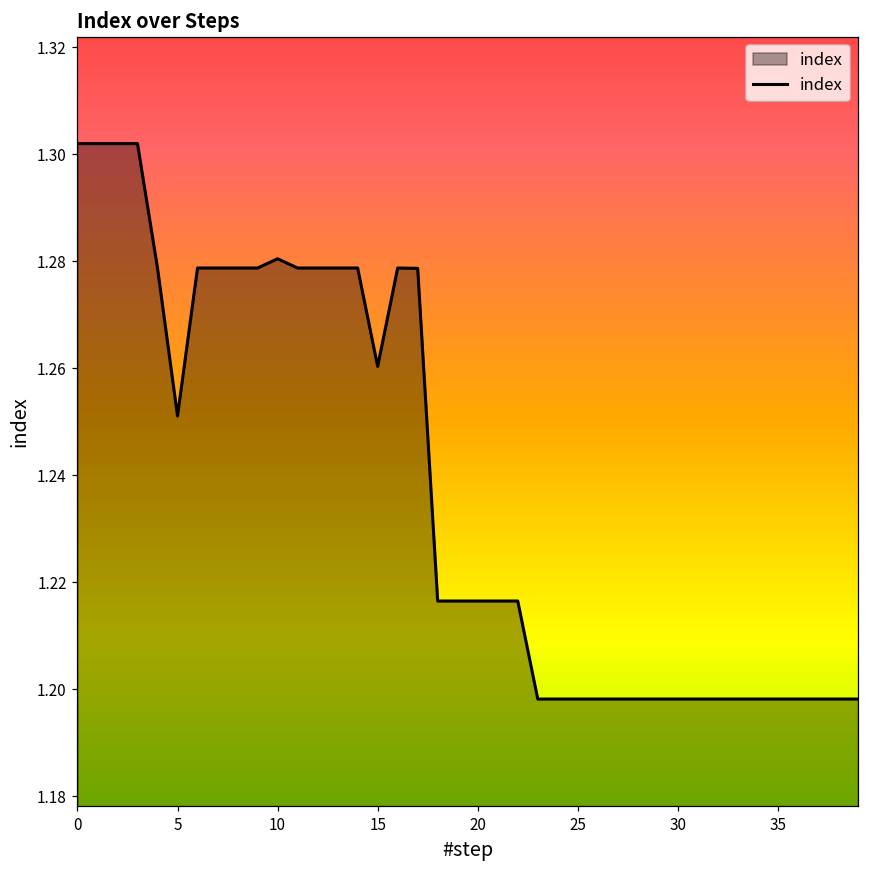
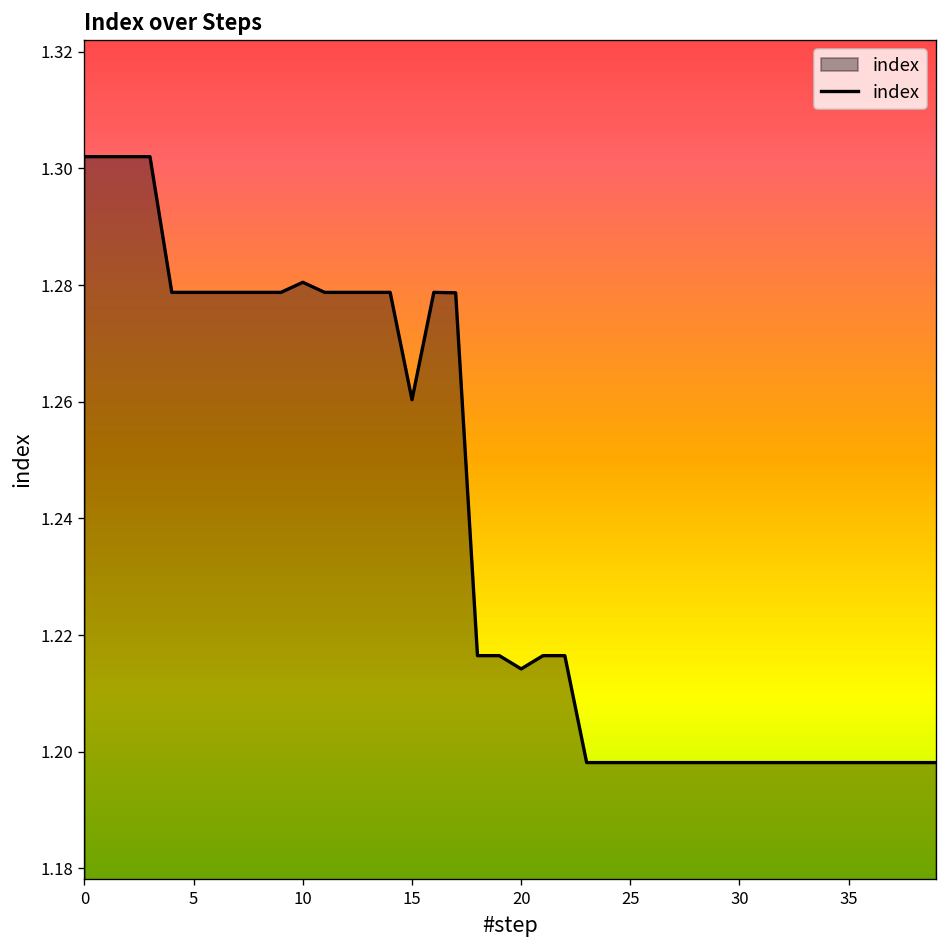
5: 1.251 -> 1.279
20: 1.216 -> 1.214
